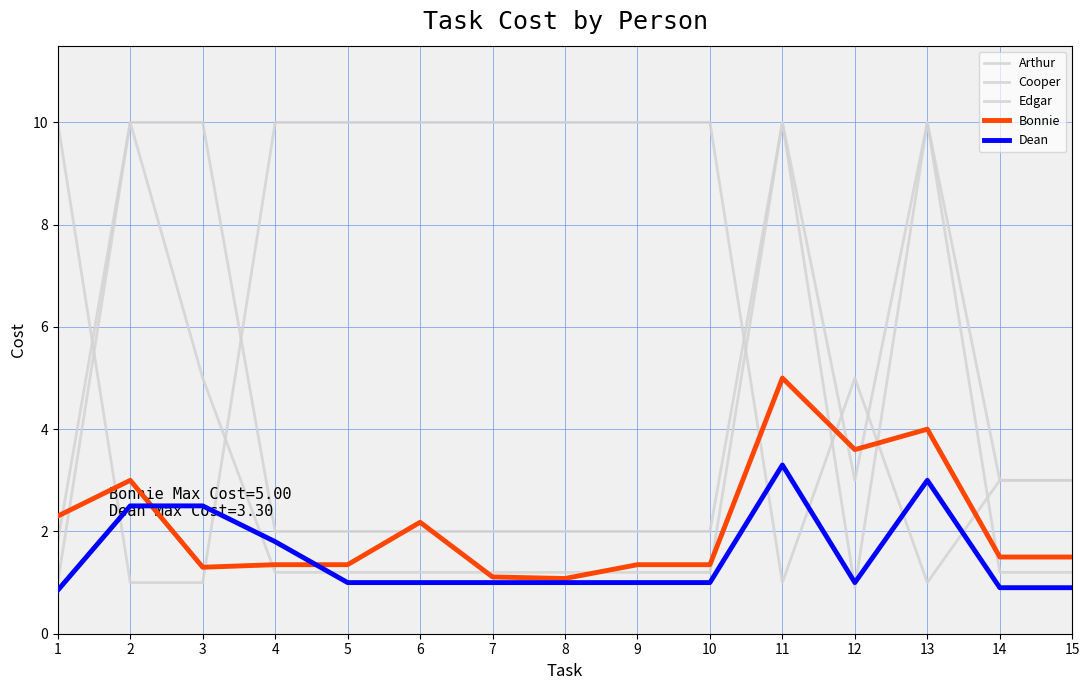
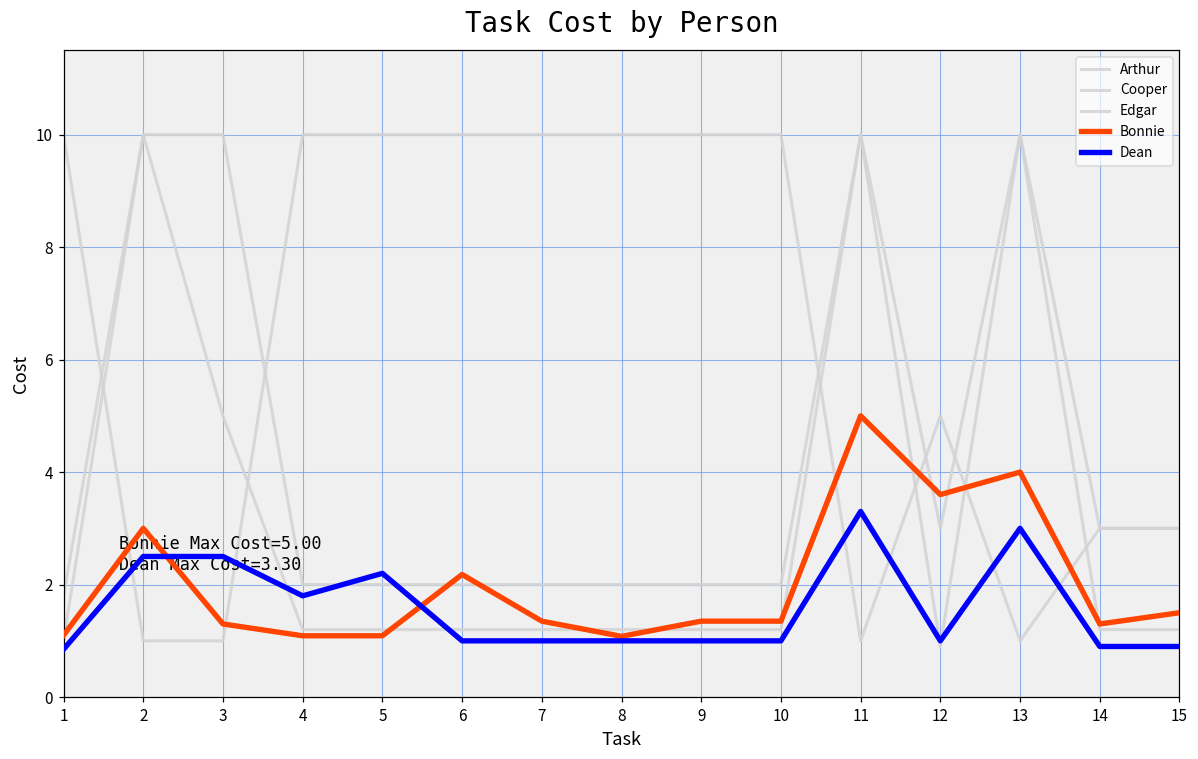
Bonnie, 1: 2.3 -> 1.1
Bonnie, 4: 1.4 -> 1.1
Bonnie, 5: 1.4 -> 1.1
Dean, 5: 1.0 -> 2.2
Bonnie, 7: 1.1 -> 1.4
Bonnie, 14: 1.5 -> 1.3
